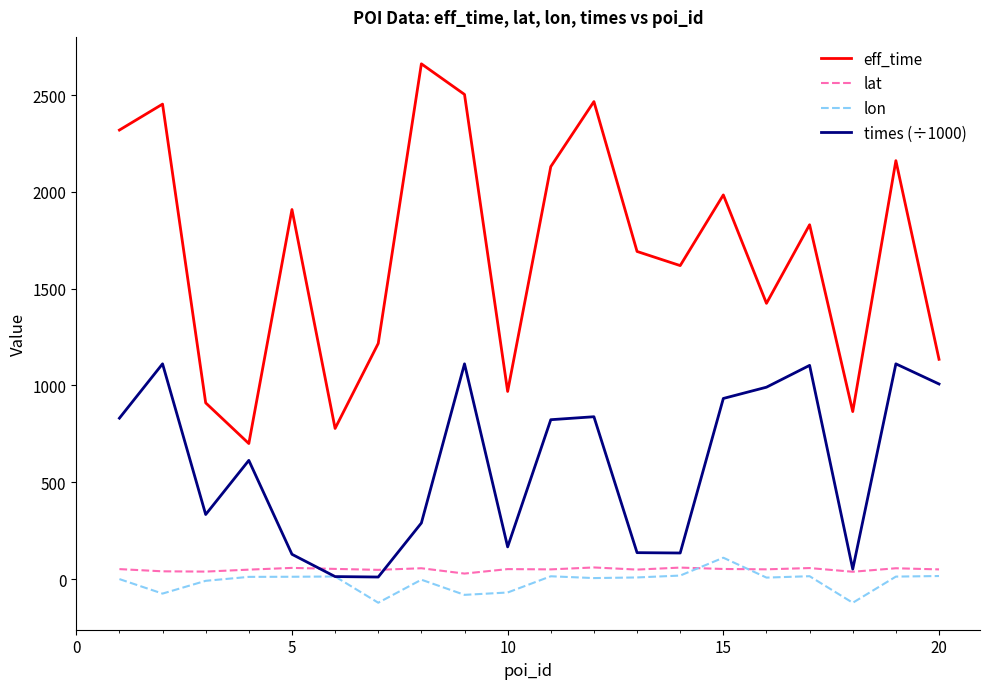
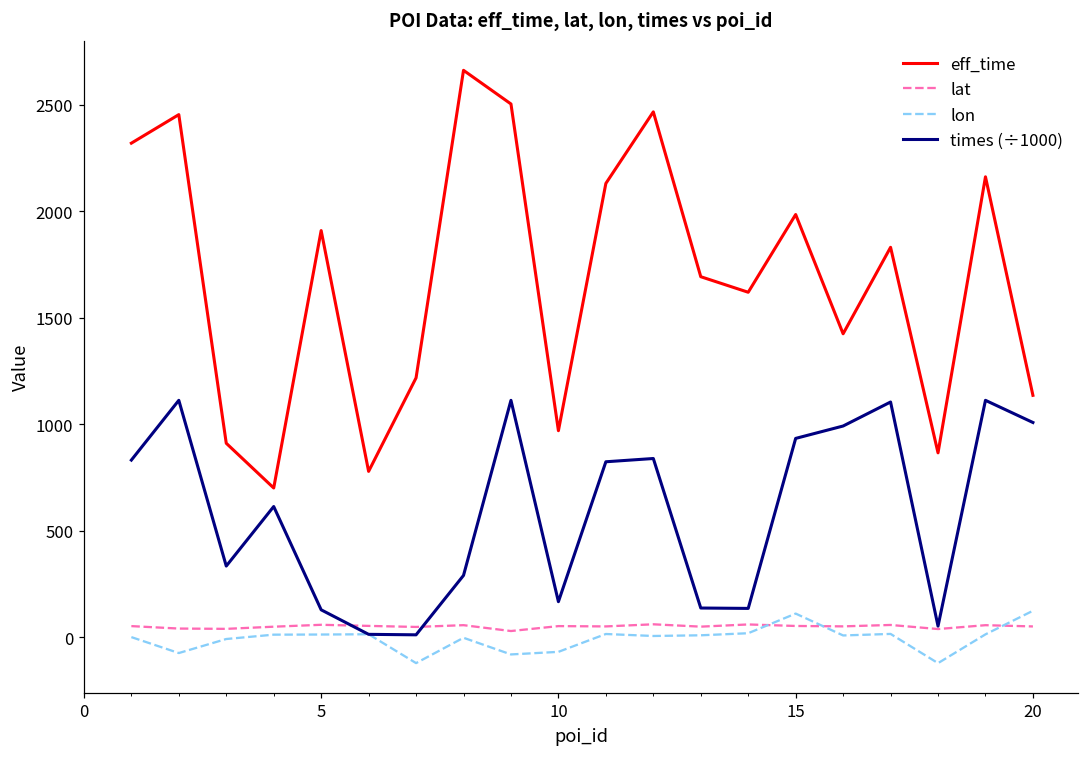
lon, 20: 20 -> 120
